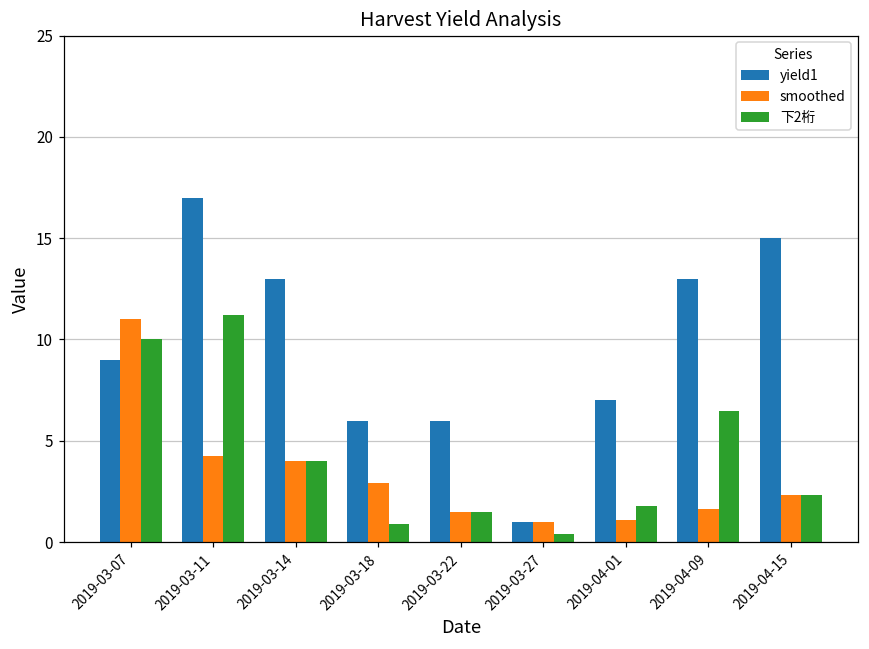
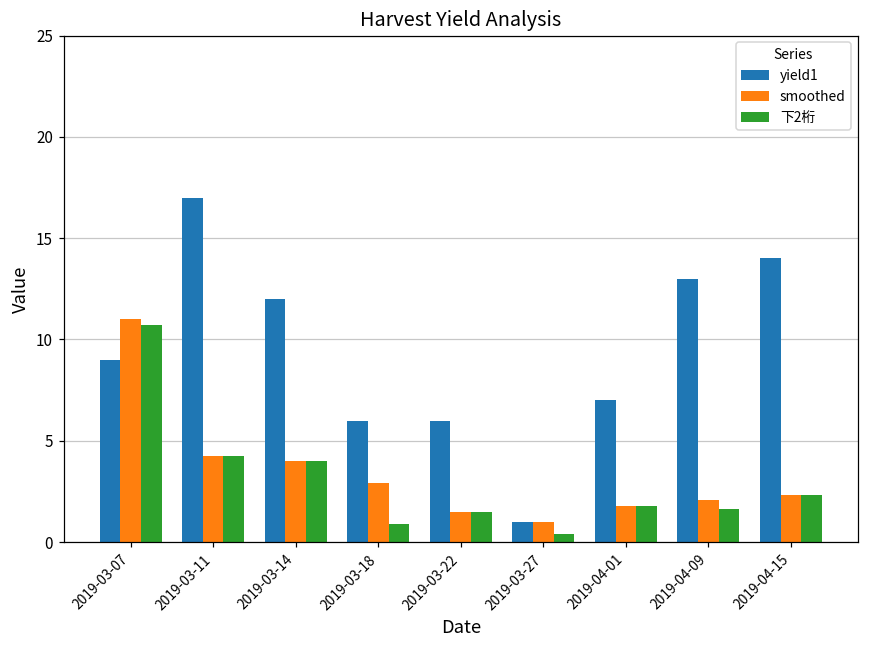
下2桁, 2019-03-07: 10.0 -> 10.7
下2桁, 2019-03-11: 11.2 -> 4.3
yield1, 2019-03-14: 13 -> 12
smoothed, 2019-04-01: 1.1 -> 1.8
smoothed, 2019-04-09: 1.6 -> 2.1
下2桁, 2019-04-09: 6.5 -> 1.6
yield1, 2019-04-15: 15 -> 14
